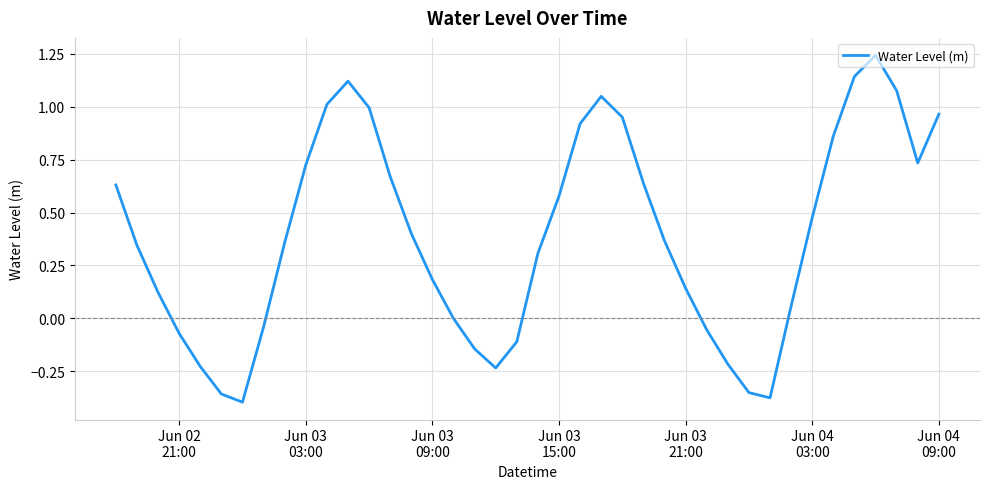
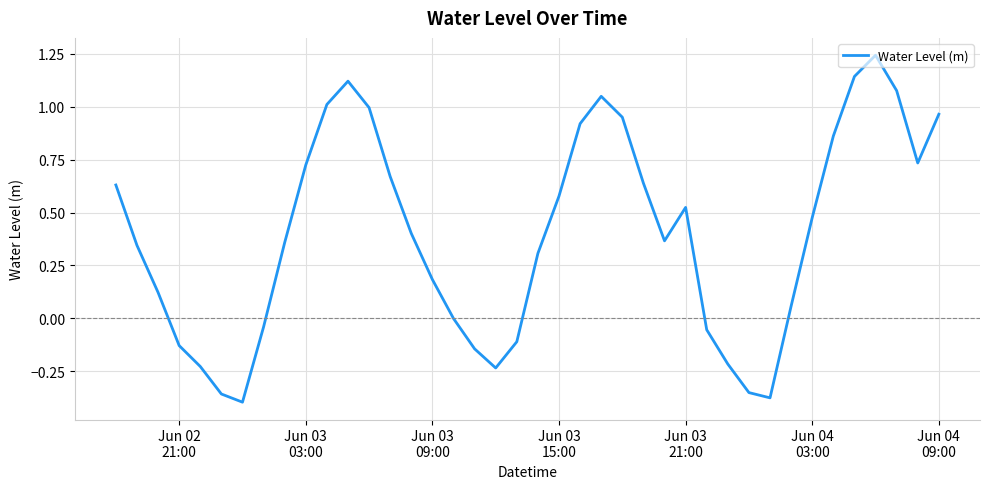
Jun 02 21:00: -0.07 -> -0.13
Jun 03 21:00: 0.14 -> 0.52
